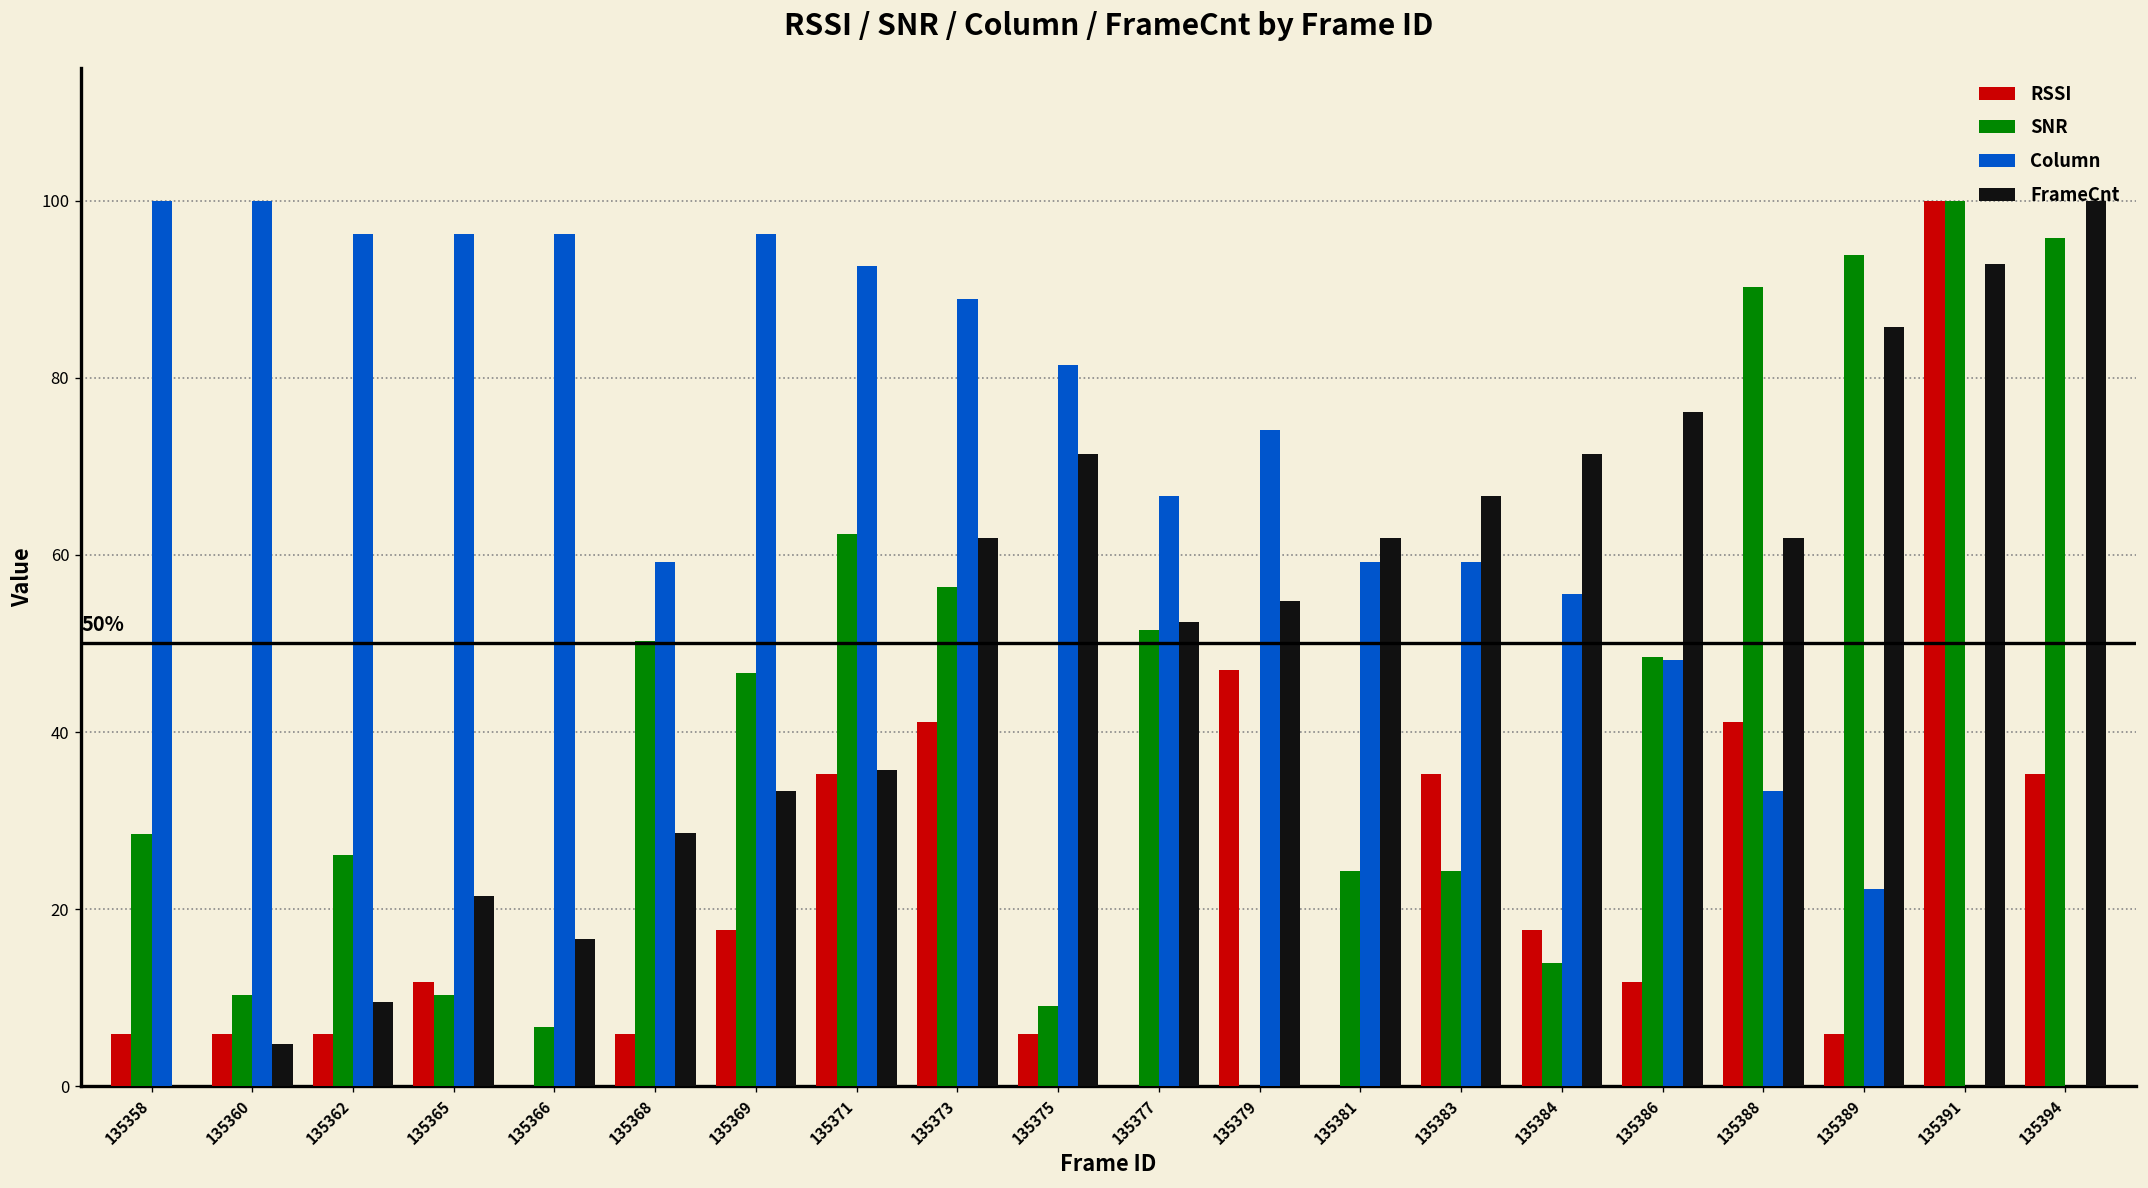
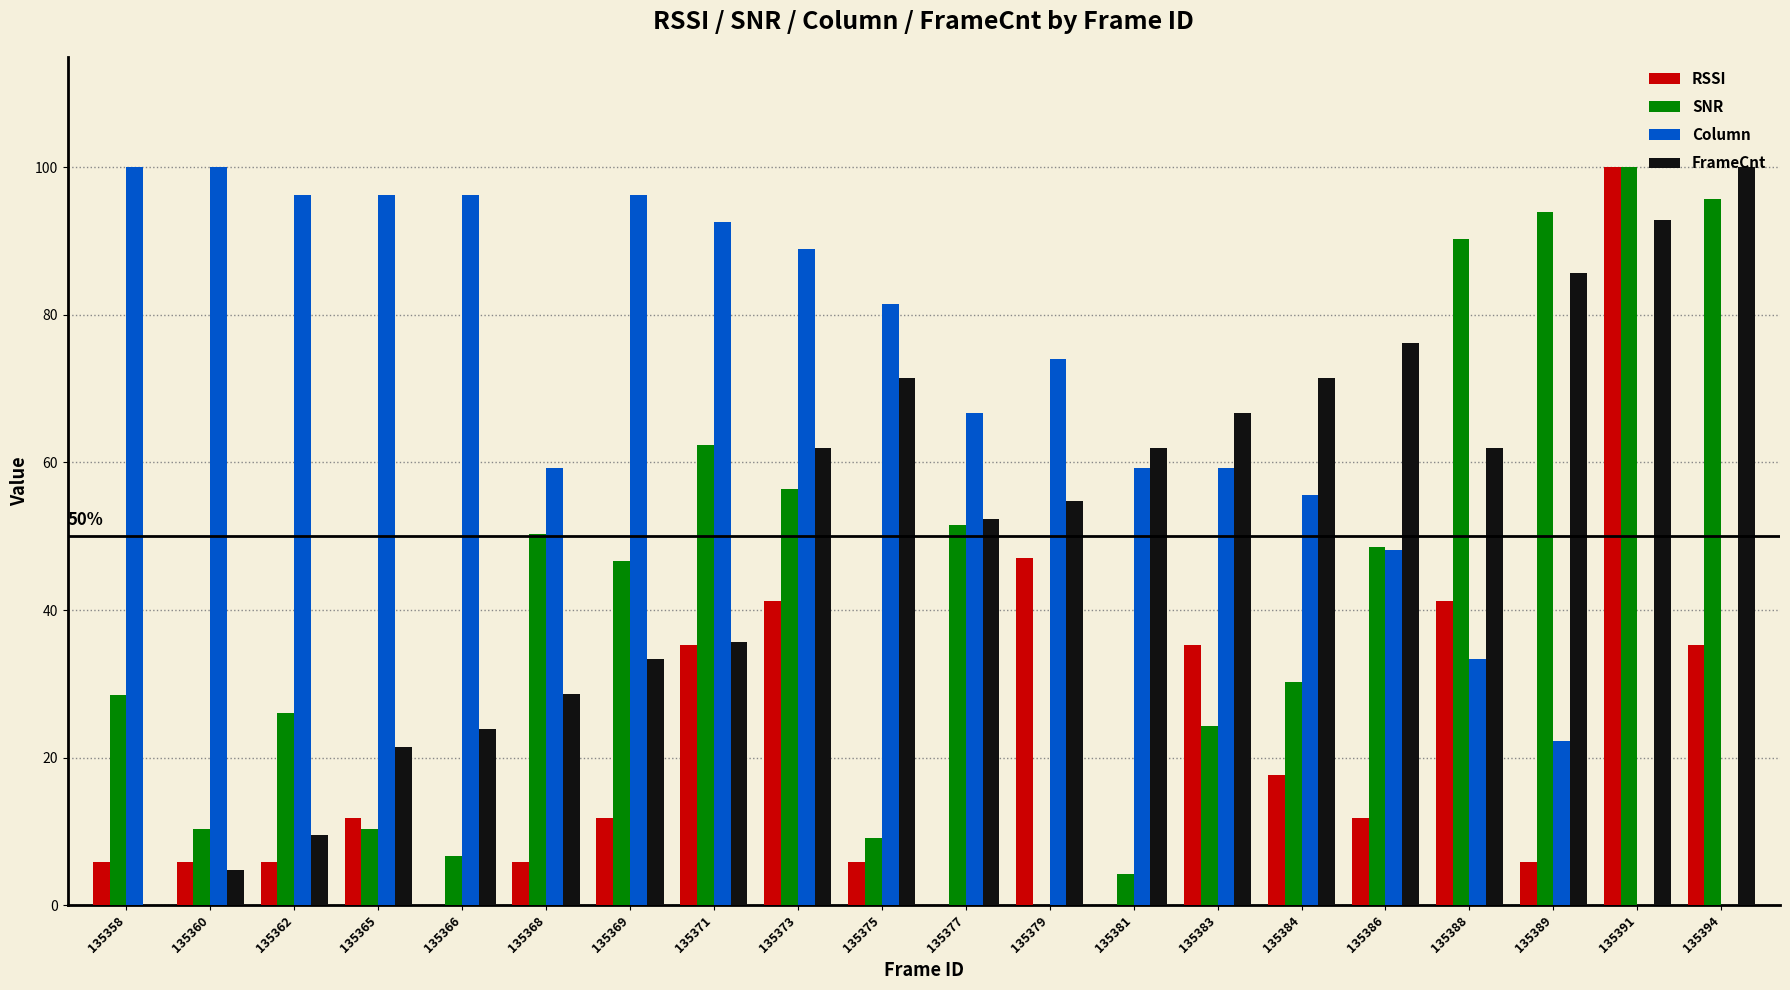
FrameCnt, 135366: 17 -> 24
RSSI, 135369: 18 -> 12
SNR, 135381: 24 -> 4
SNR, 135384: 14 -> 30
